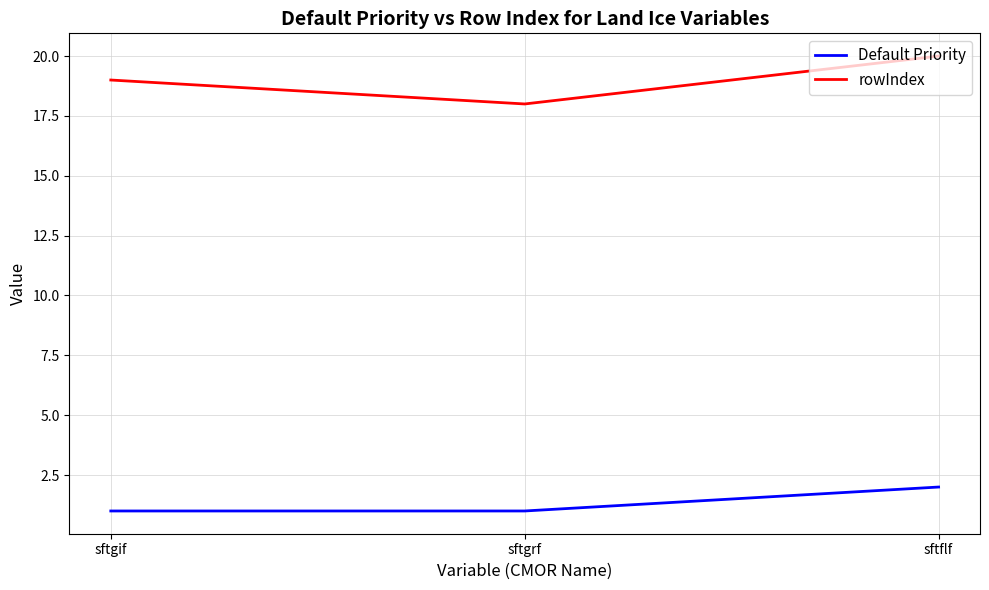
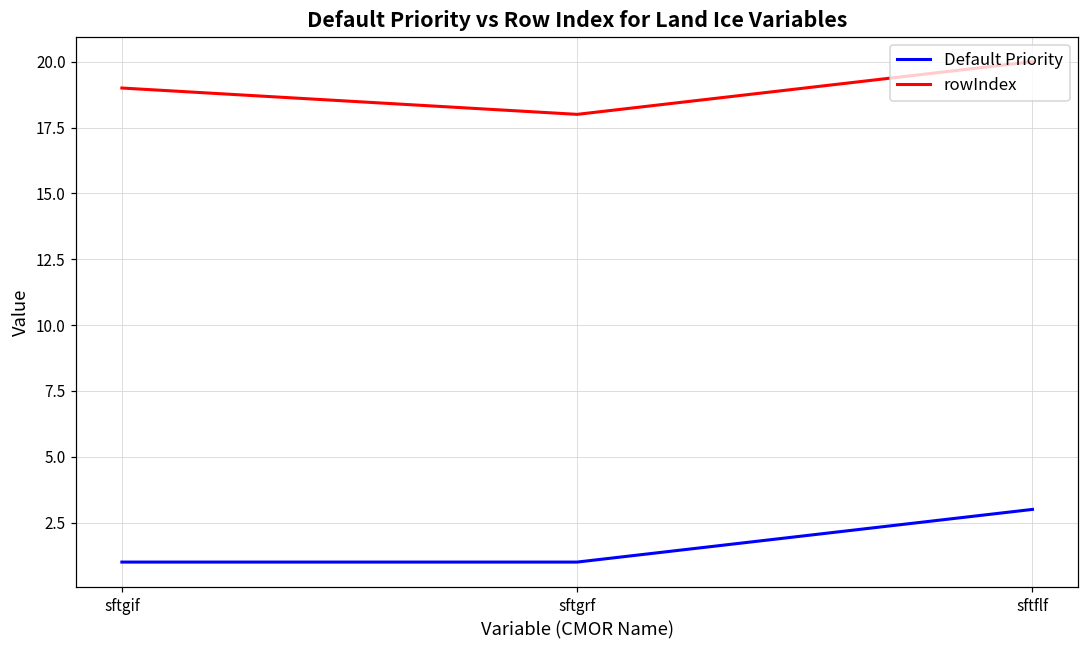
Default Priority, sftflf: 2 -> 3
